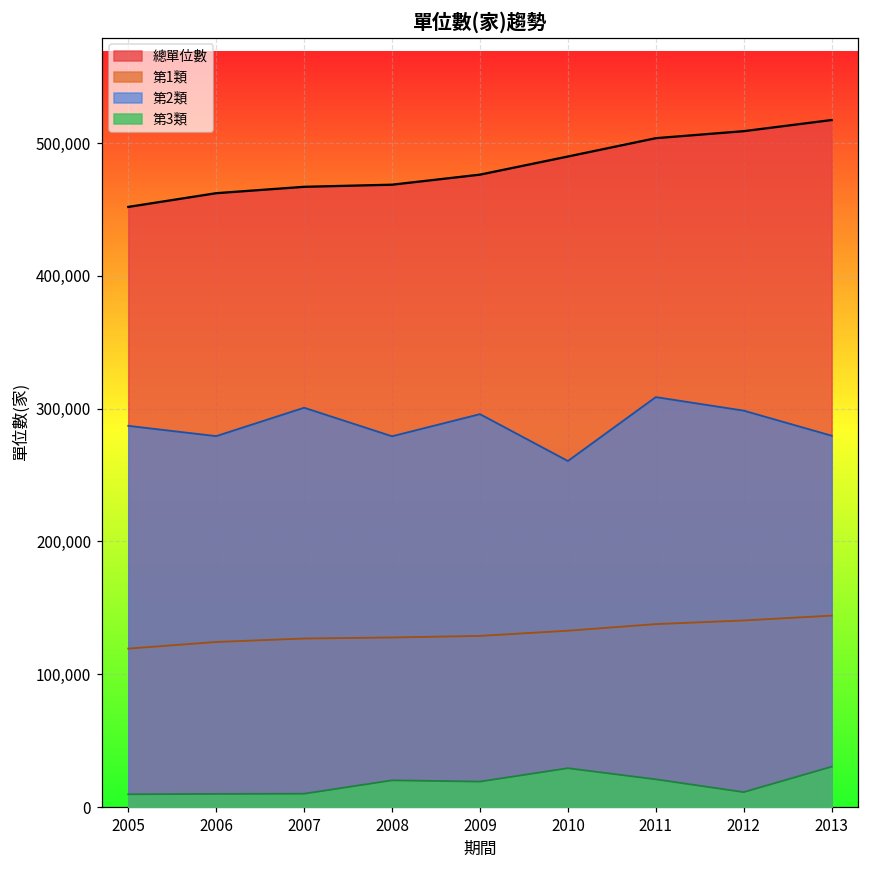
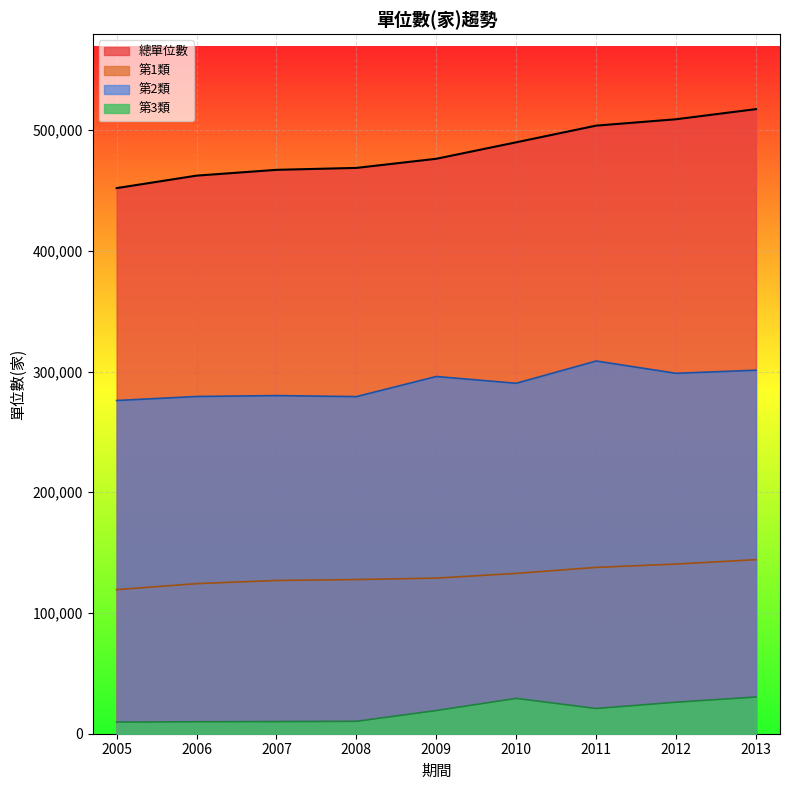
第2類, 2005: 287,000 -> 276,000
第2類, 2007: 301,000 -> 280,000
第3類, 2008: 20,000 -> 10,000
第2類, 2010: 261,000 -> 290,000
第3類, 2012: 11,000 -> 26,000
第2類, 2013: 280,000 -> 301,000
